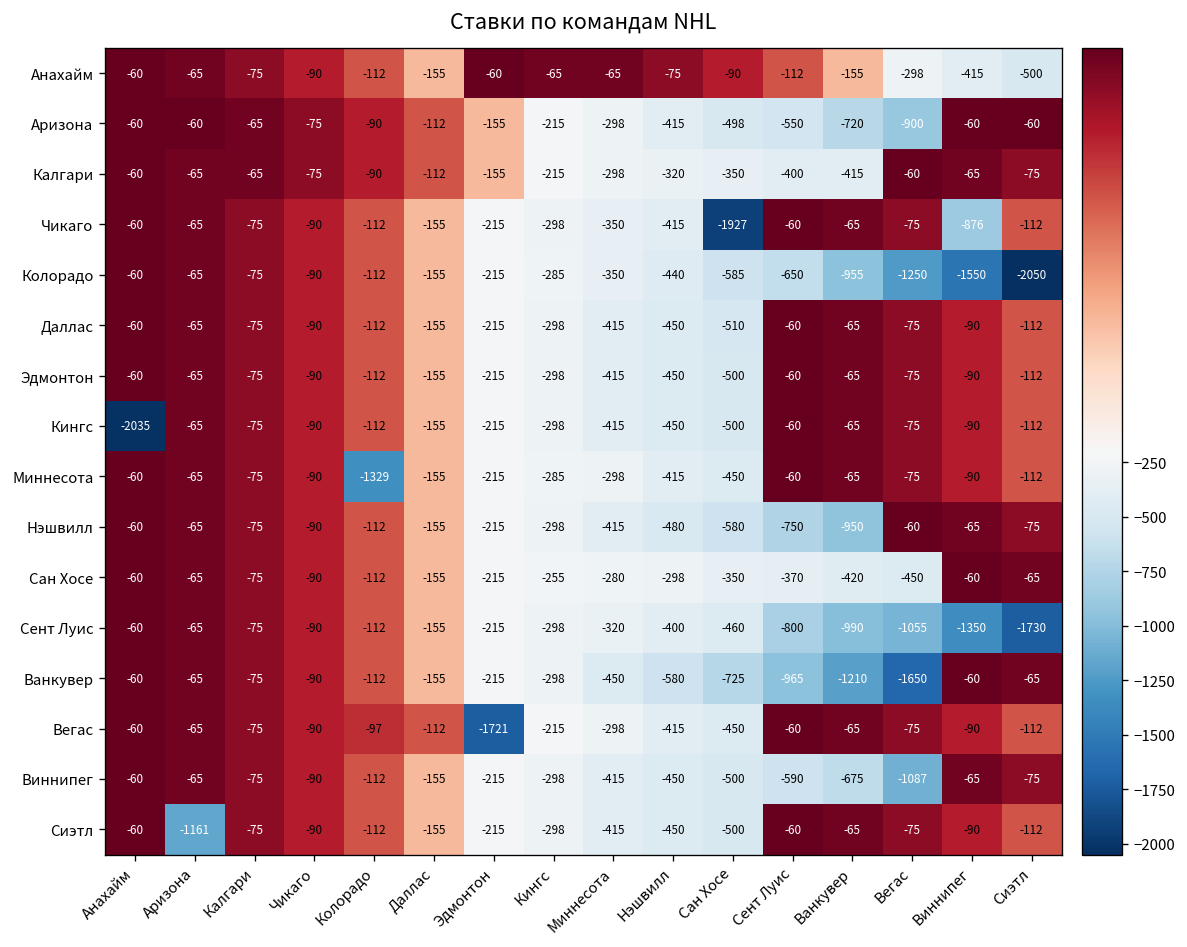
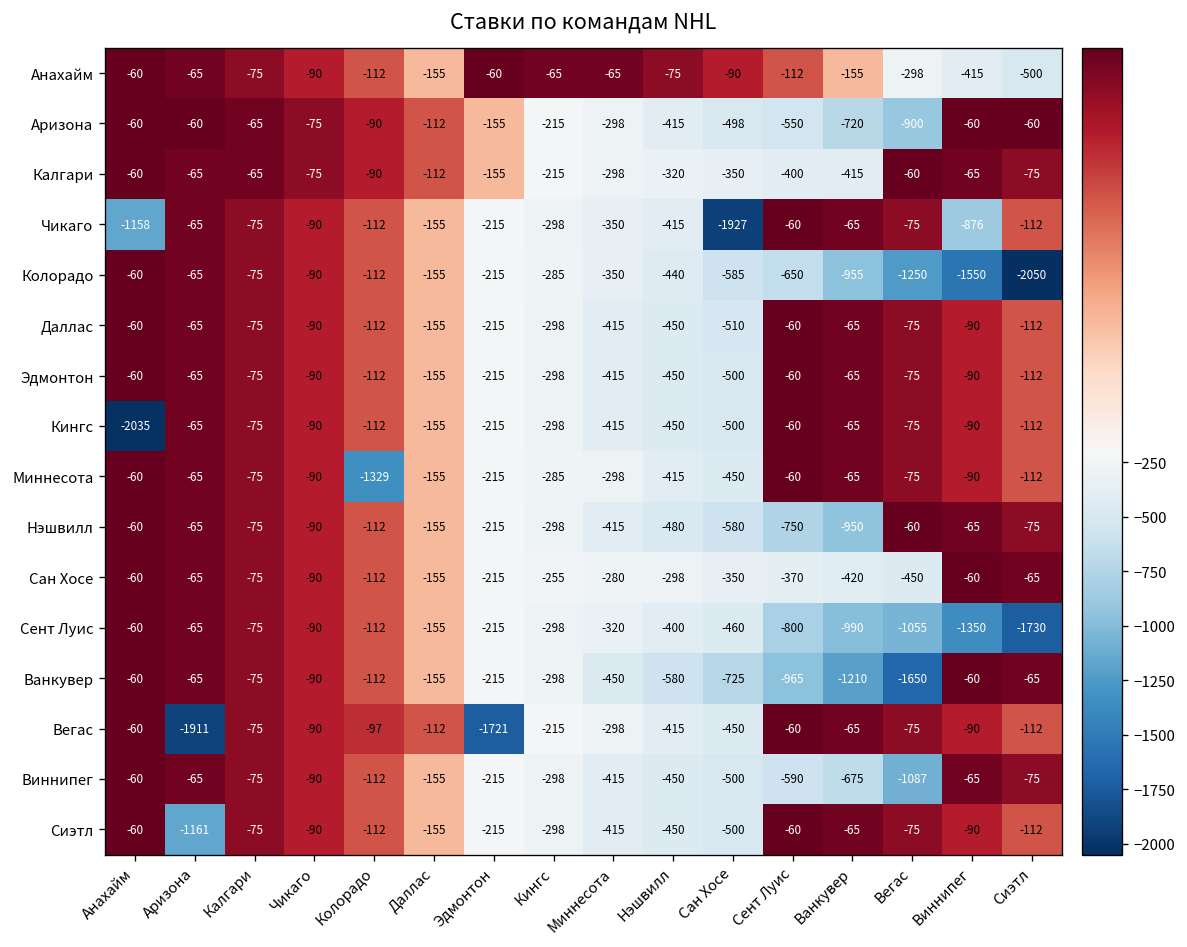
Чикаго, Анахайм: -60 -> -1158
Вегас, Аризона: -65 -> -1911
